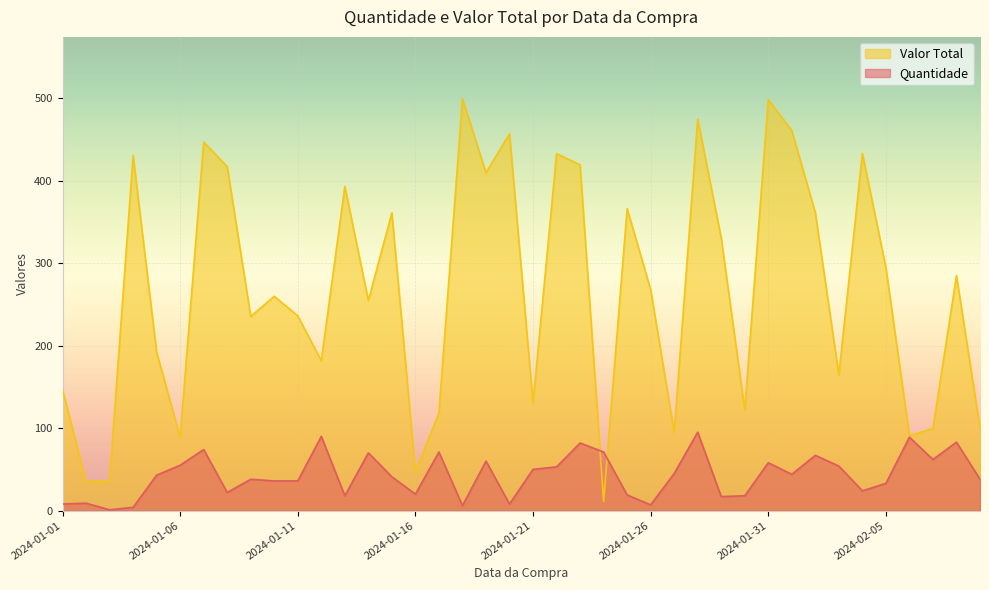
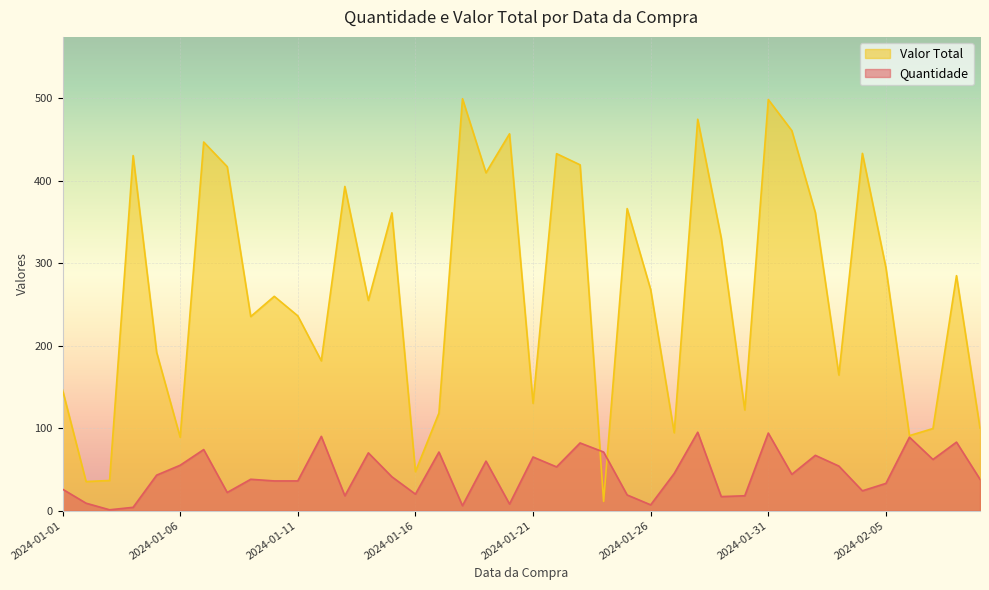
Quantidade, 2024-01-01: 10 -> 30
Quantidade, 2024-01-21: 50 -> 70
Quantidade, 2024-01-31: 60 -> 90
